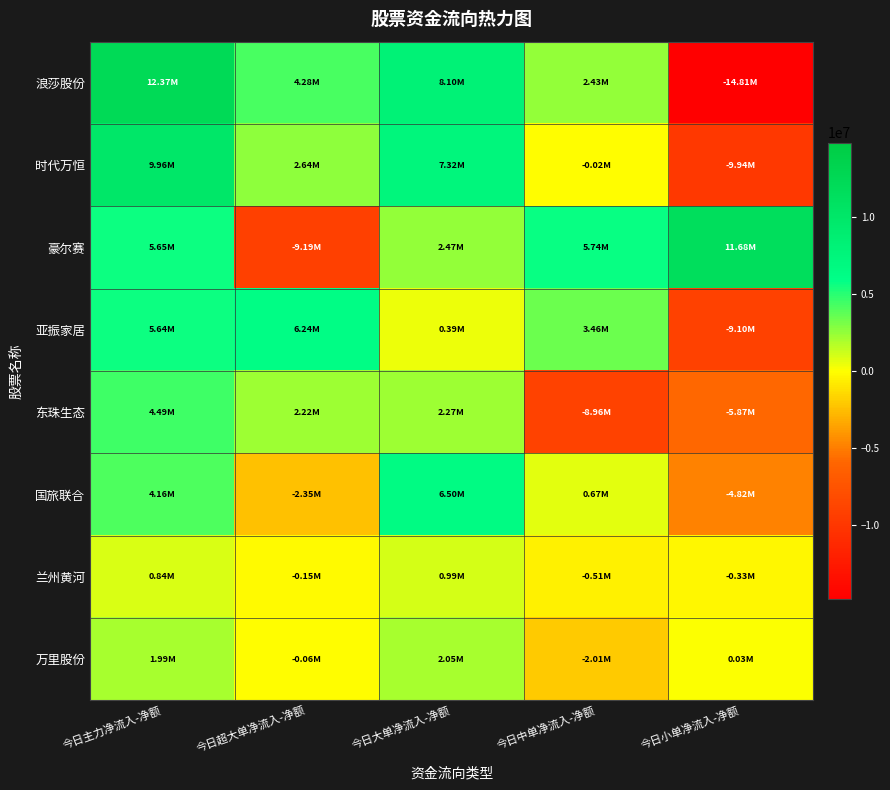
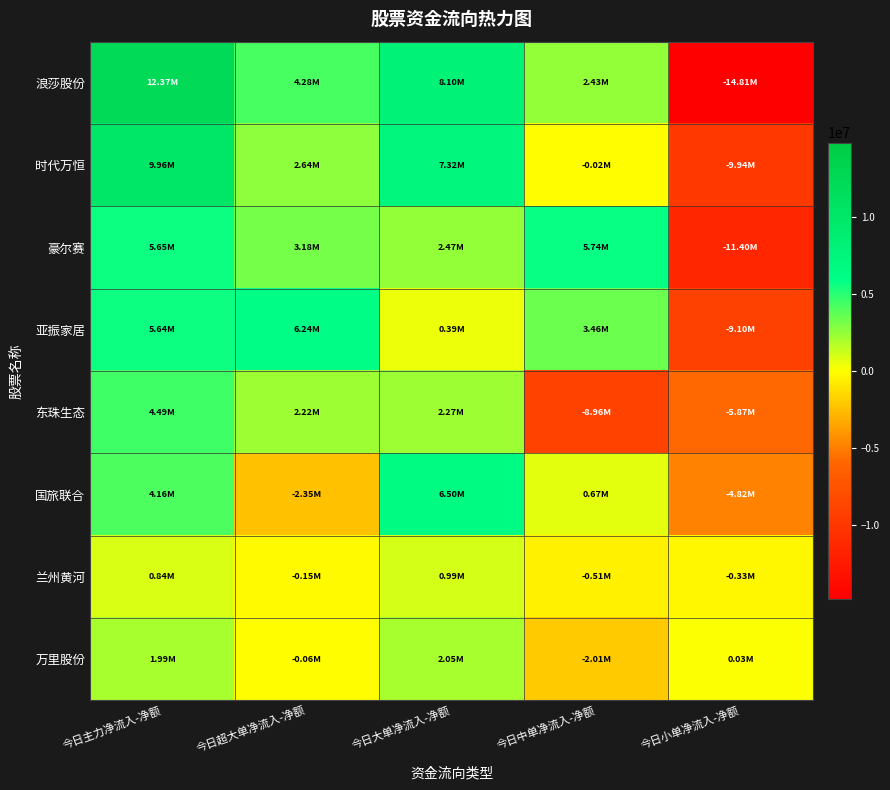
豪尔赛, 今日超大单净流入-净额: -9.19M -> 3.18M
豪尔赛, 今日小单净流入-净额: 11.68M -> -11.40M
